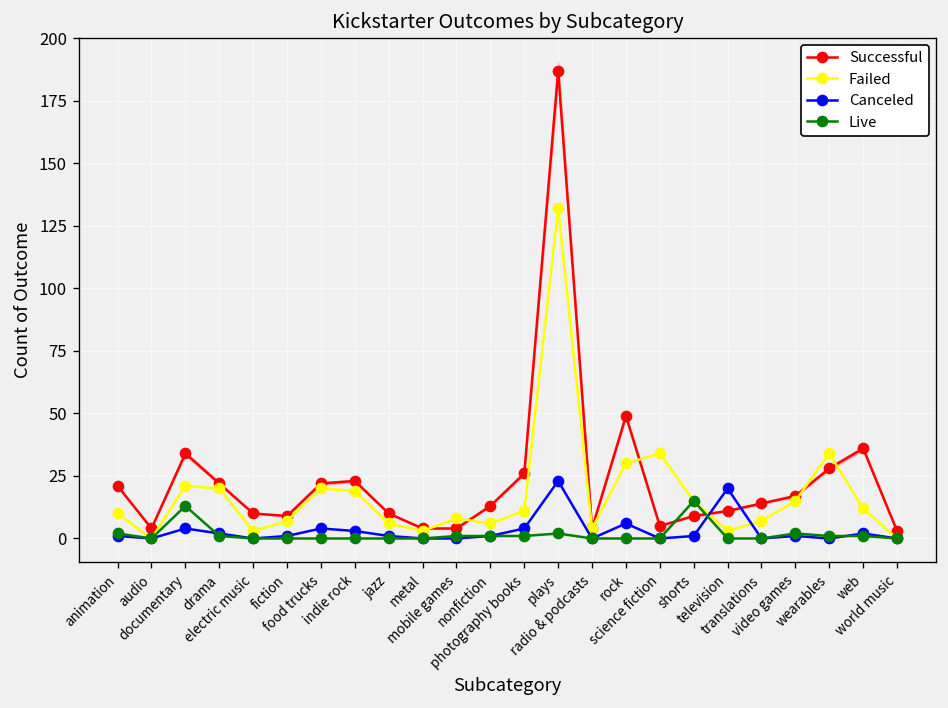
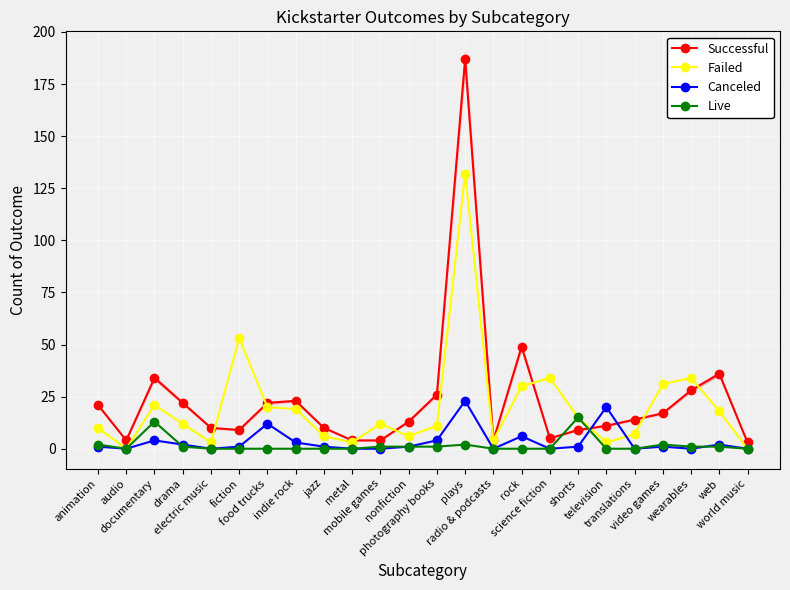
Failed, drama: 20 -> 12
Failed, fiction: 7 -> 53
Canceled, food trucks: 4 -> 12
Failed, mobile games: 8 -> 12
Failed, video games: 15 -> 31
Failed, web: 12 -> 18
